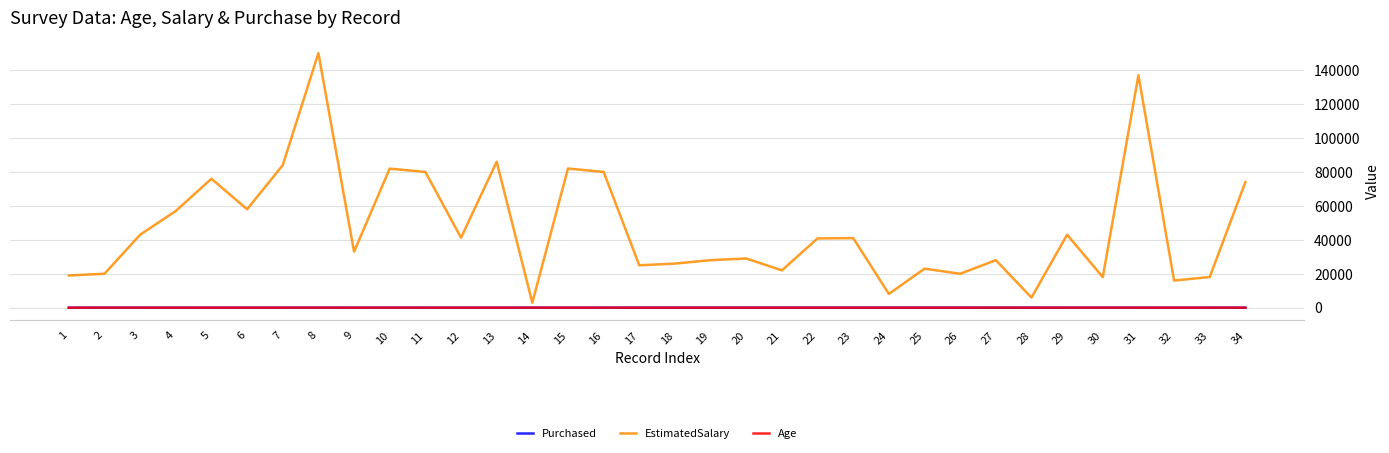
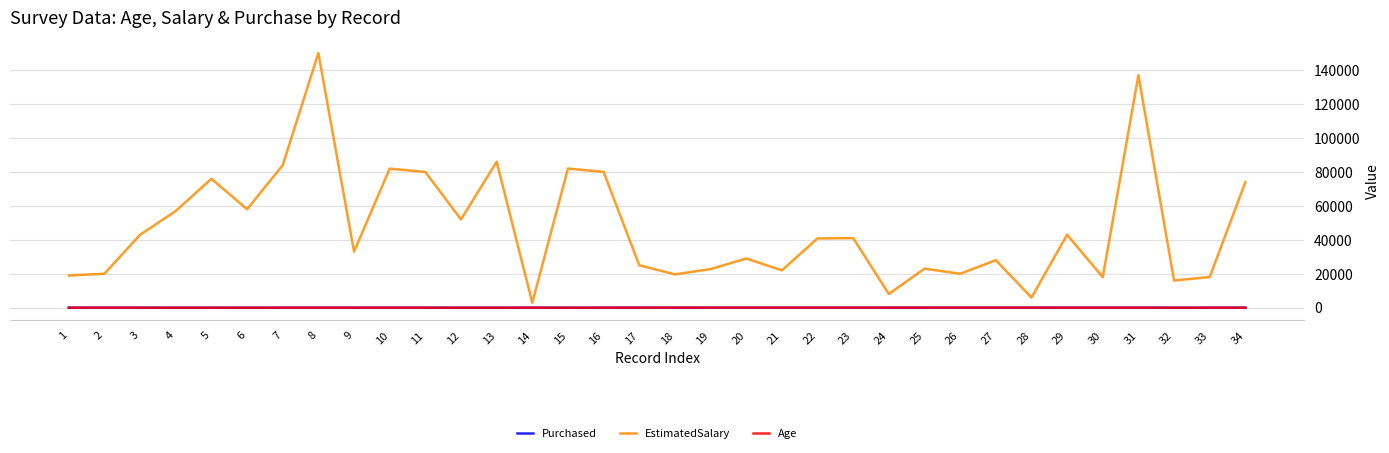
EstimatedSalary, 12: 41000 -> 52000
EstimatedSalary, 18: 26000 -> 20000
EstimatedSalary, 19: 28000 -> 23000
